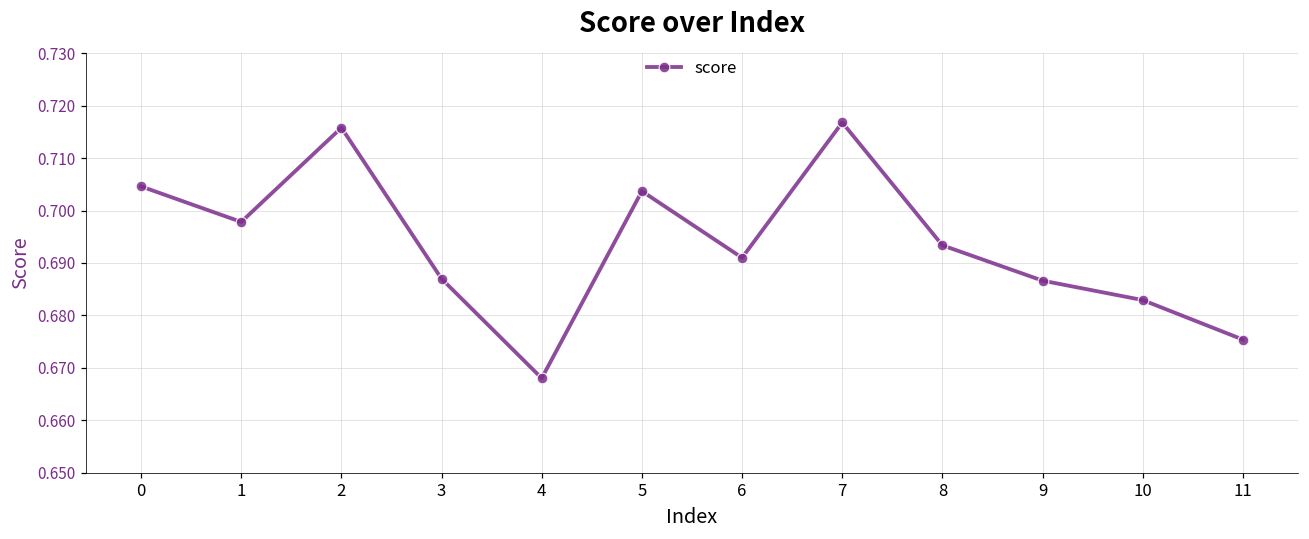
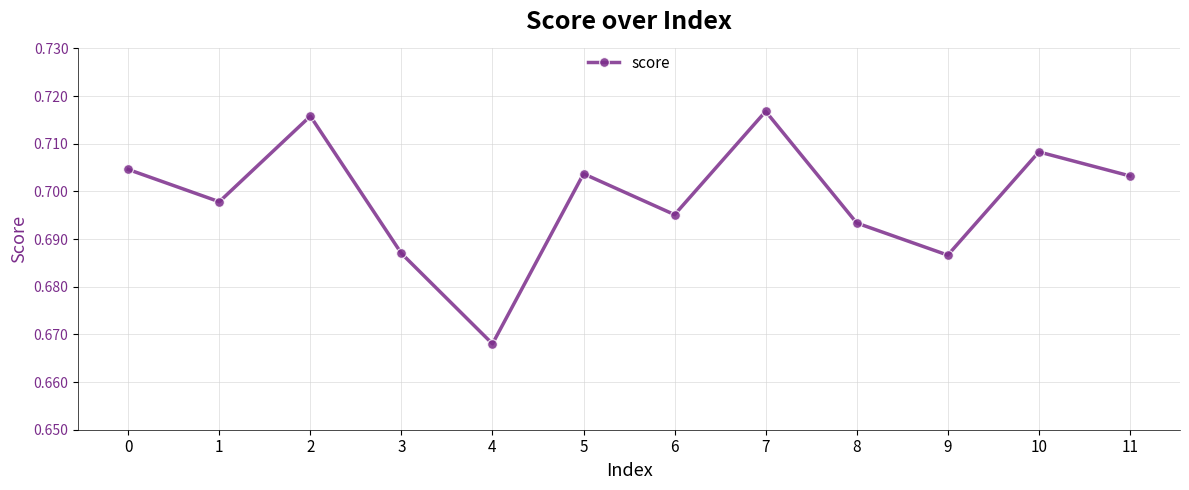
6: 0.691 -> 0.695
10: 0.683 -> 0.708
11: 0.675 -> 0.703
